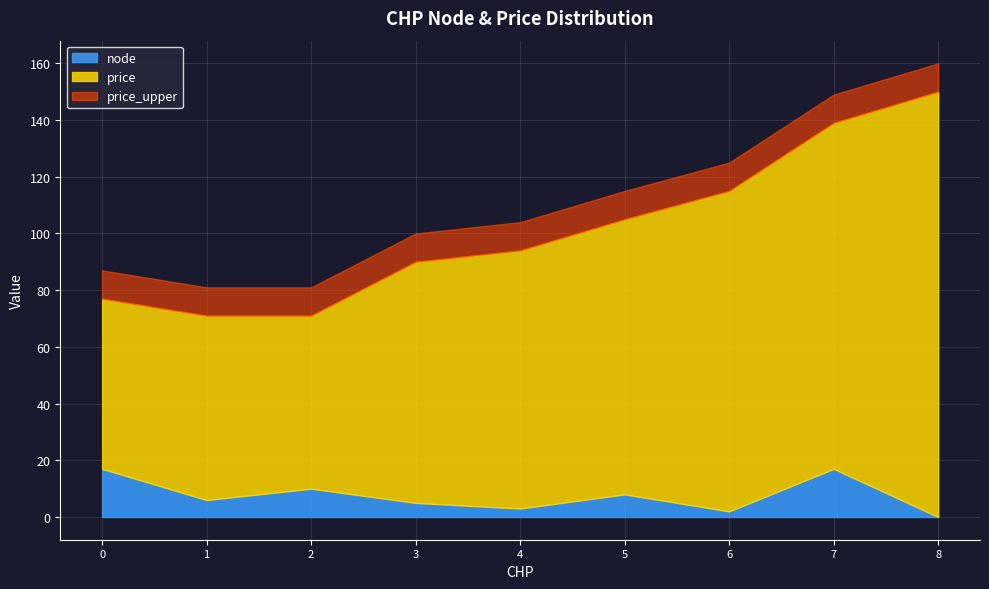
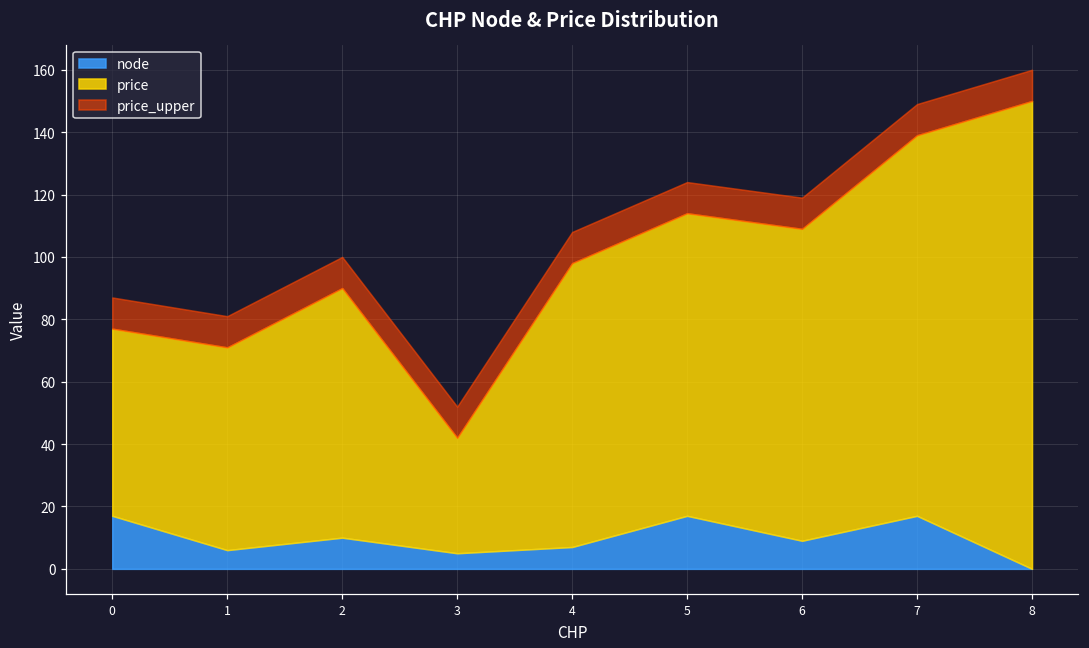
price, 2: 61 -> 80
price, 3: 85 -> 37
node, 4: 3 -> 7
node, 5: 8 -> 17
node, 6: 2 -> 9
price, 6: 113 -> 100
